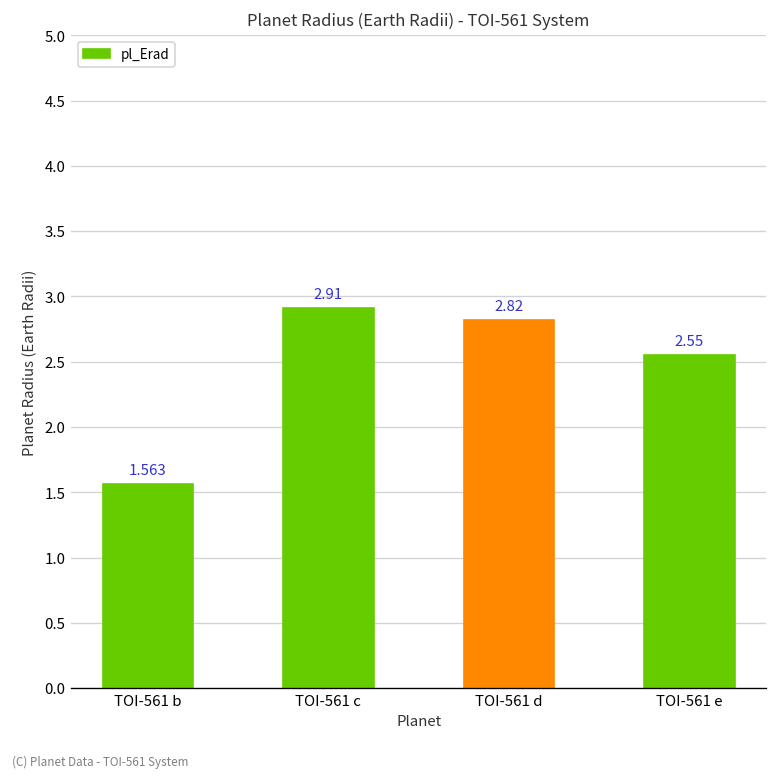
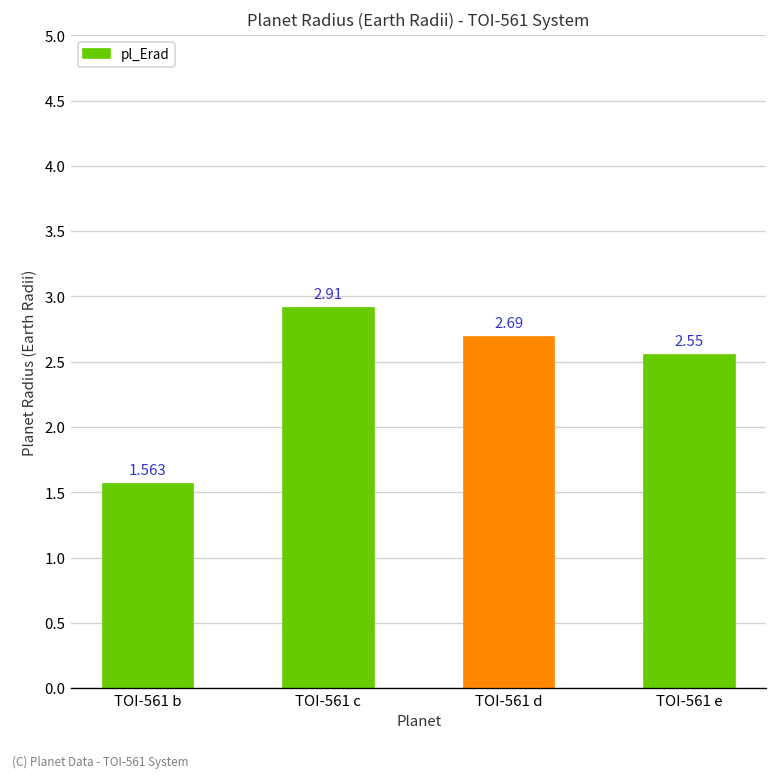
TOI-561 d: 2.82 -> 2.69
